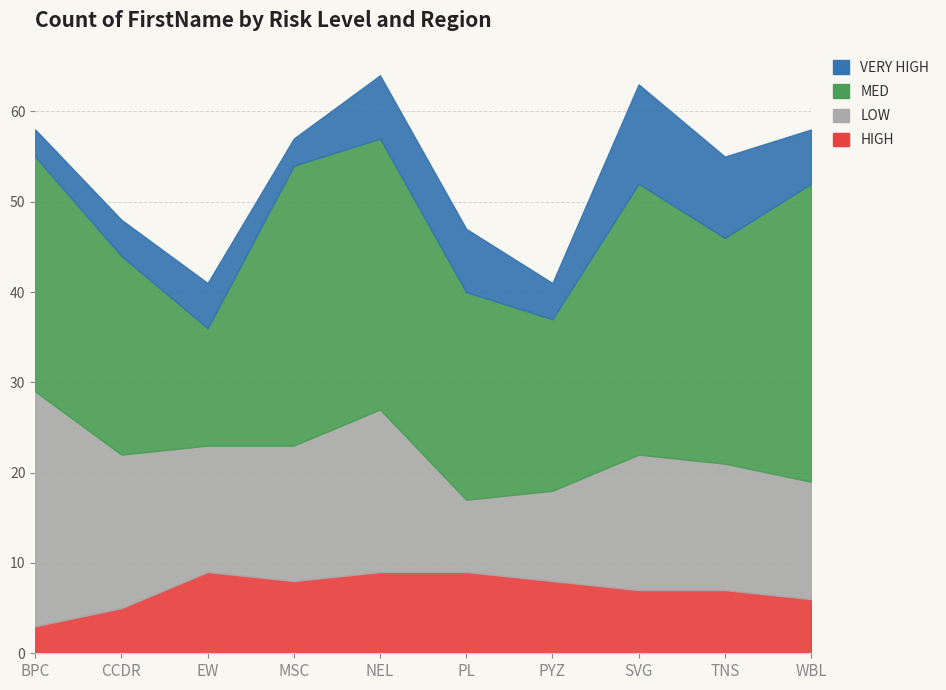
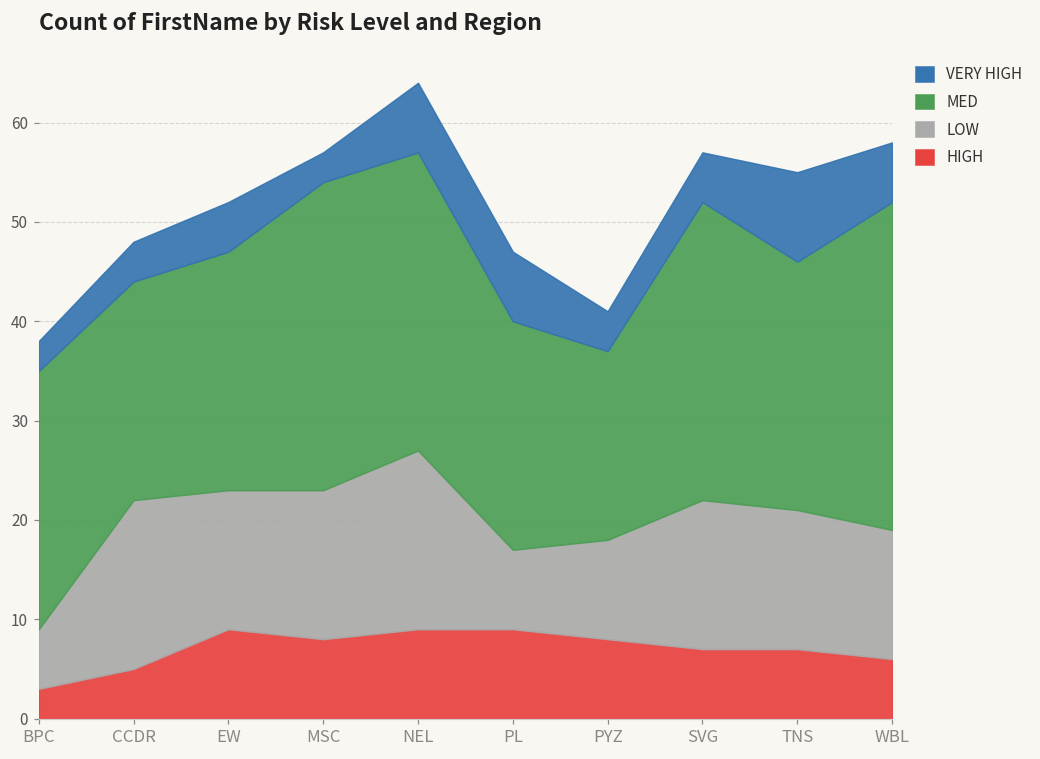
LOW, BPC: 26 -> 6
MED, EW: 13 -> 24
VERY HIGH, SVG: 11 -> 5
